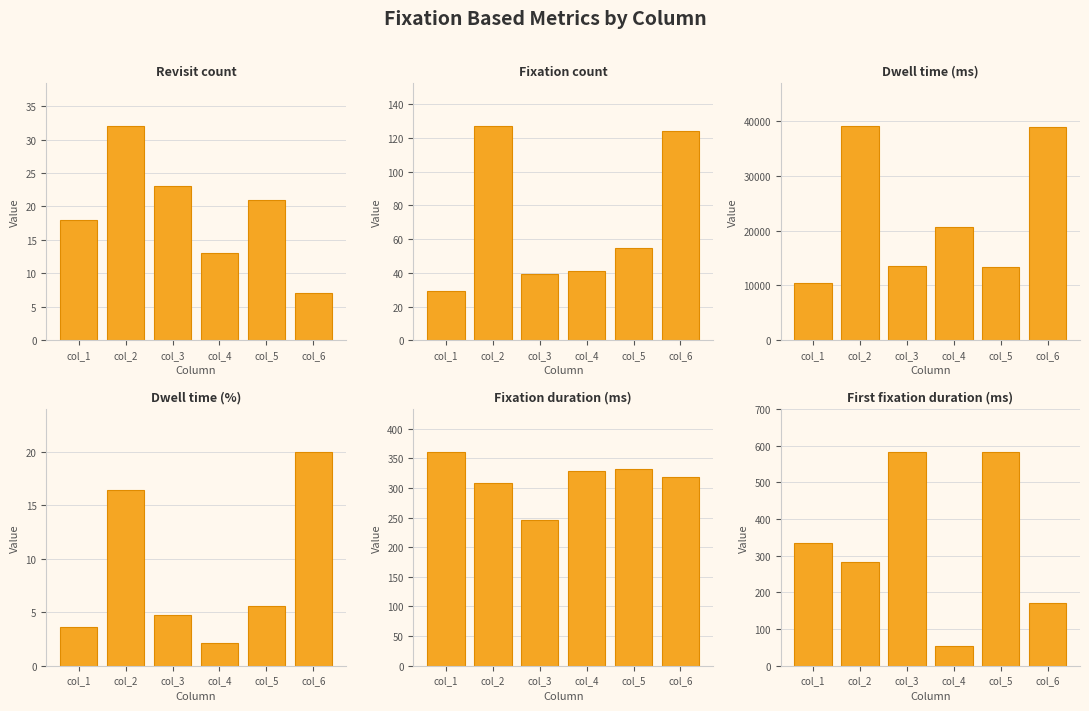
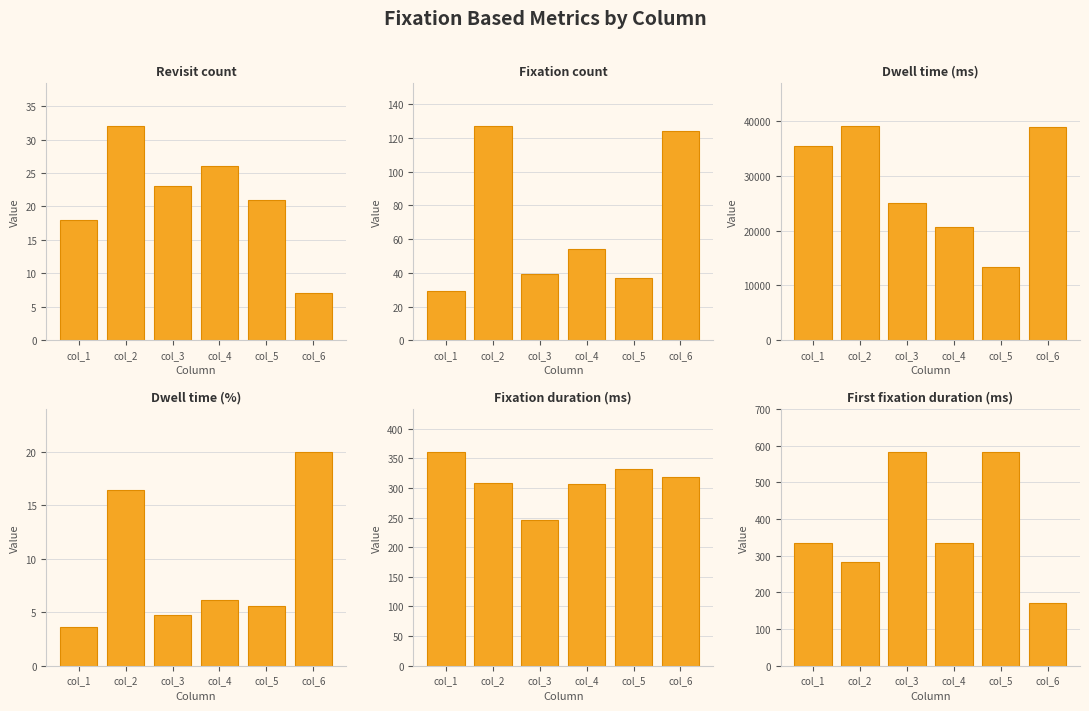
Revisit count, col_4: 13 -> 26
Fixation count, col_4: 41 -> 54
Fixation count, col_5: 55 -> 37
Dwell time (ms), col_1: 10000 -> 35000
Dwell time (ms), col_3: 14000 -> 25000
Dwell time (%), col_4: 2.2 -> 6.2
Fixation duration (ms), col_4: 330 -> 310
First fixation duration (ms), col_4: 50 -> 330
